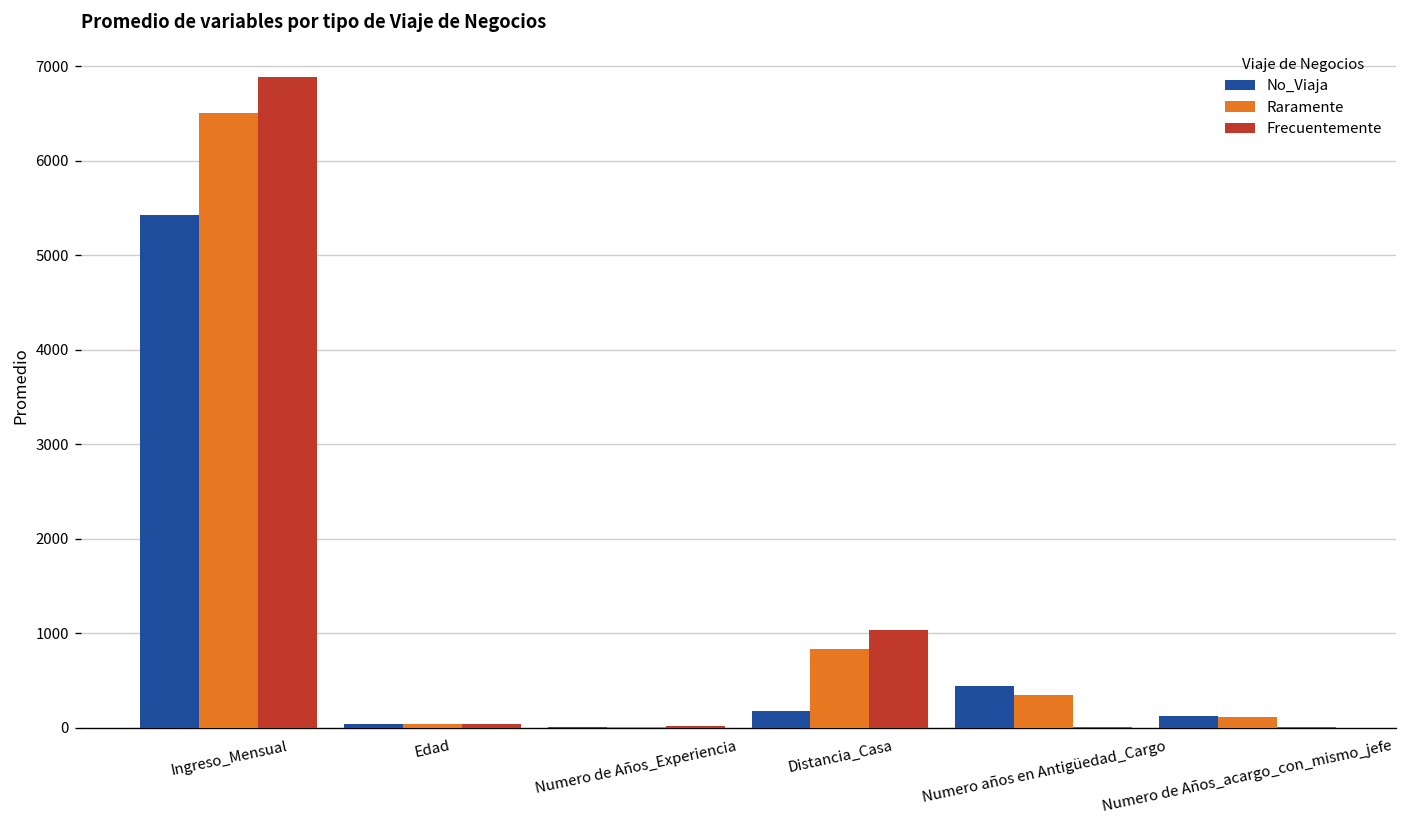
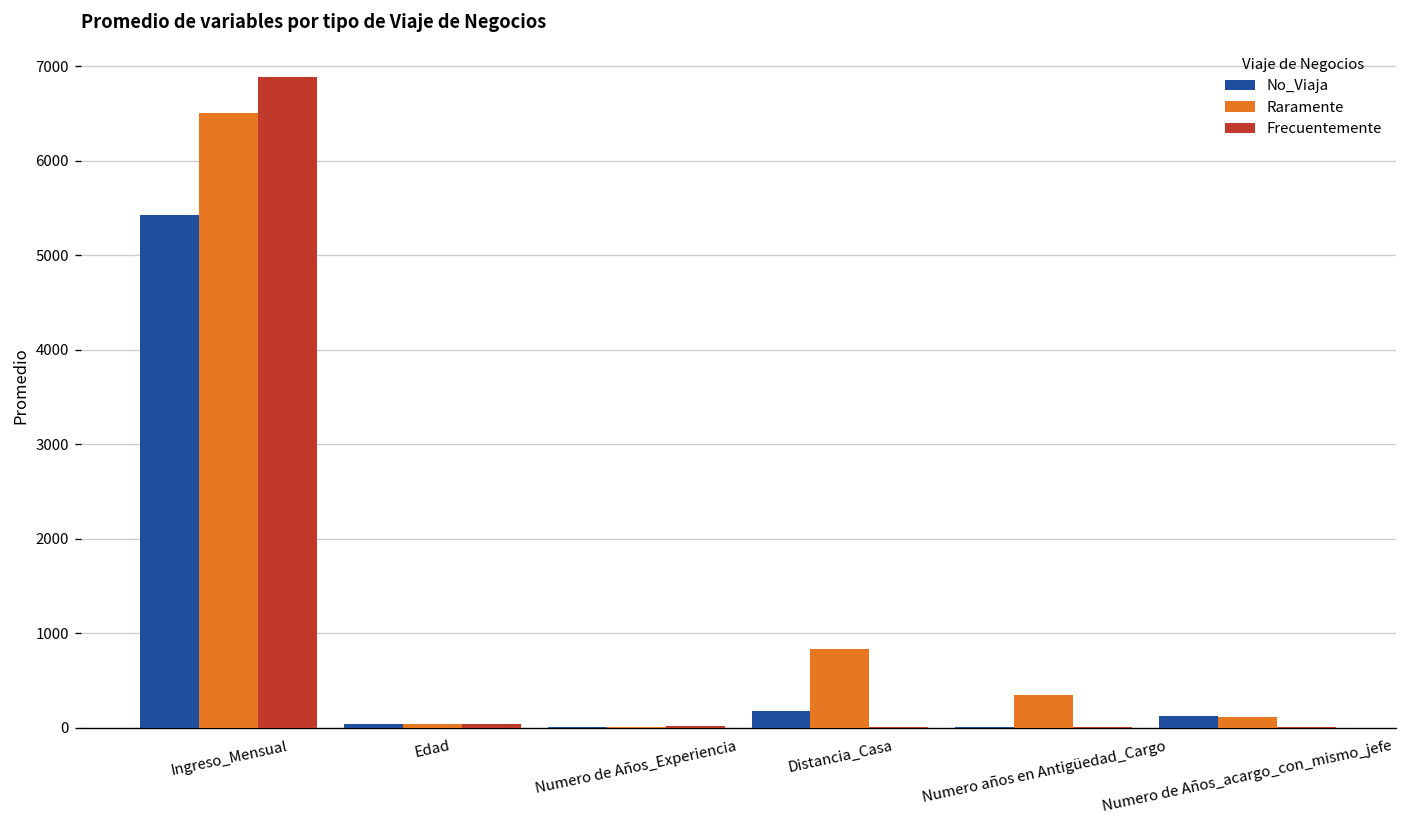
Frecuentemente, Distancia_Casa: 1000 -> 0
No_Viaja, Numero años en Antigüedad_Cargo: 400 -> 0
